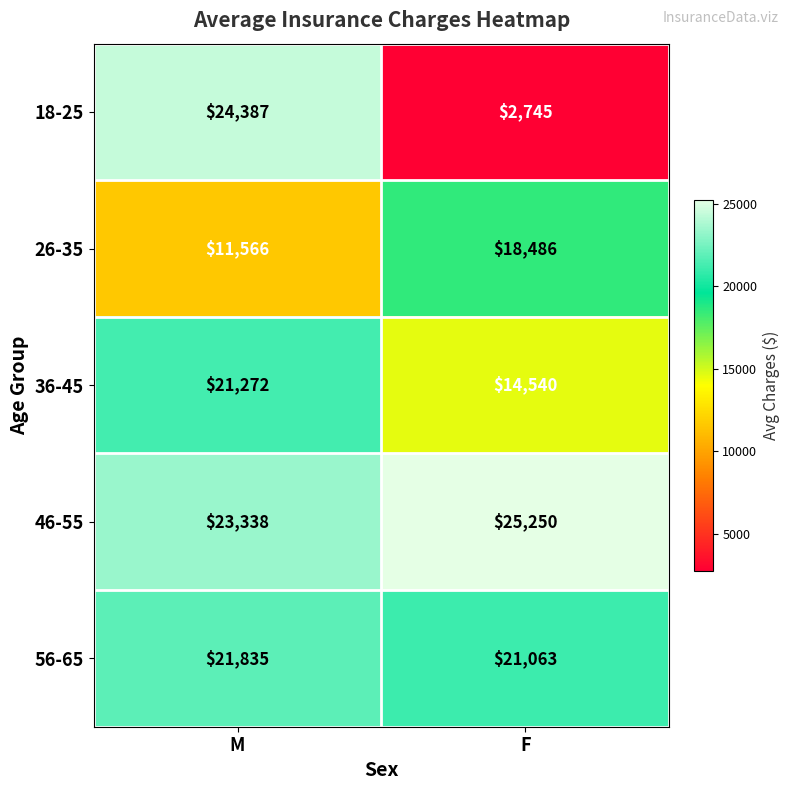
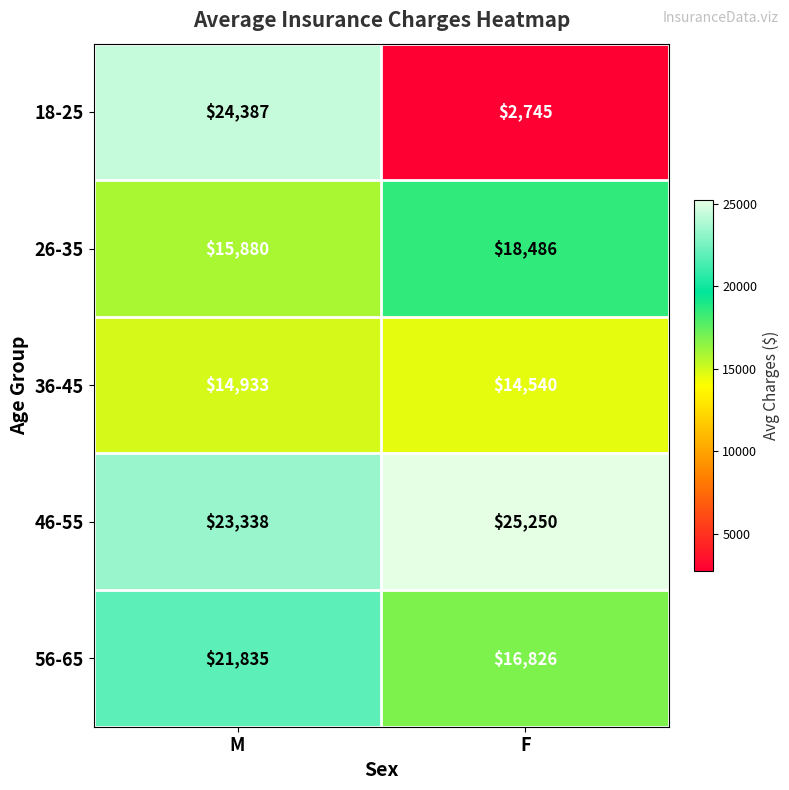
26-35, M: $11,566 -> $15,880
36-45, M: $21,272 -> $14,933
56-65, F: $21,063 -> $16,826
